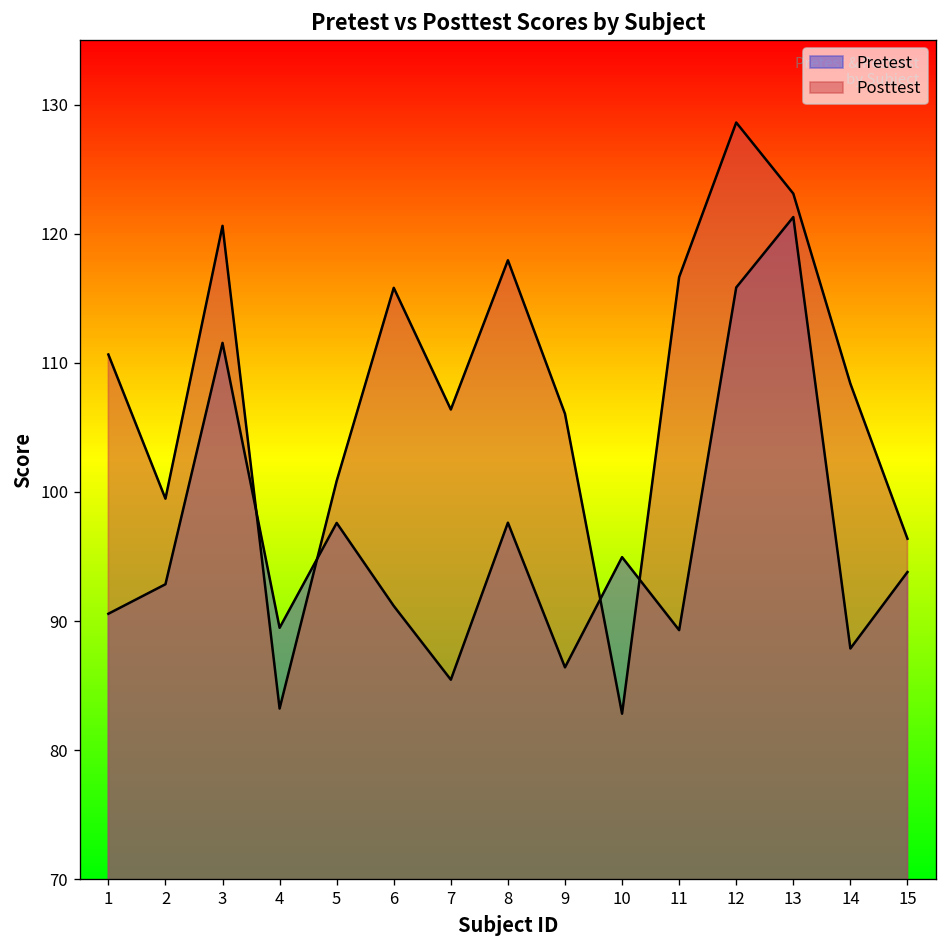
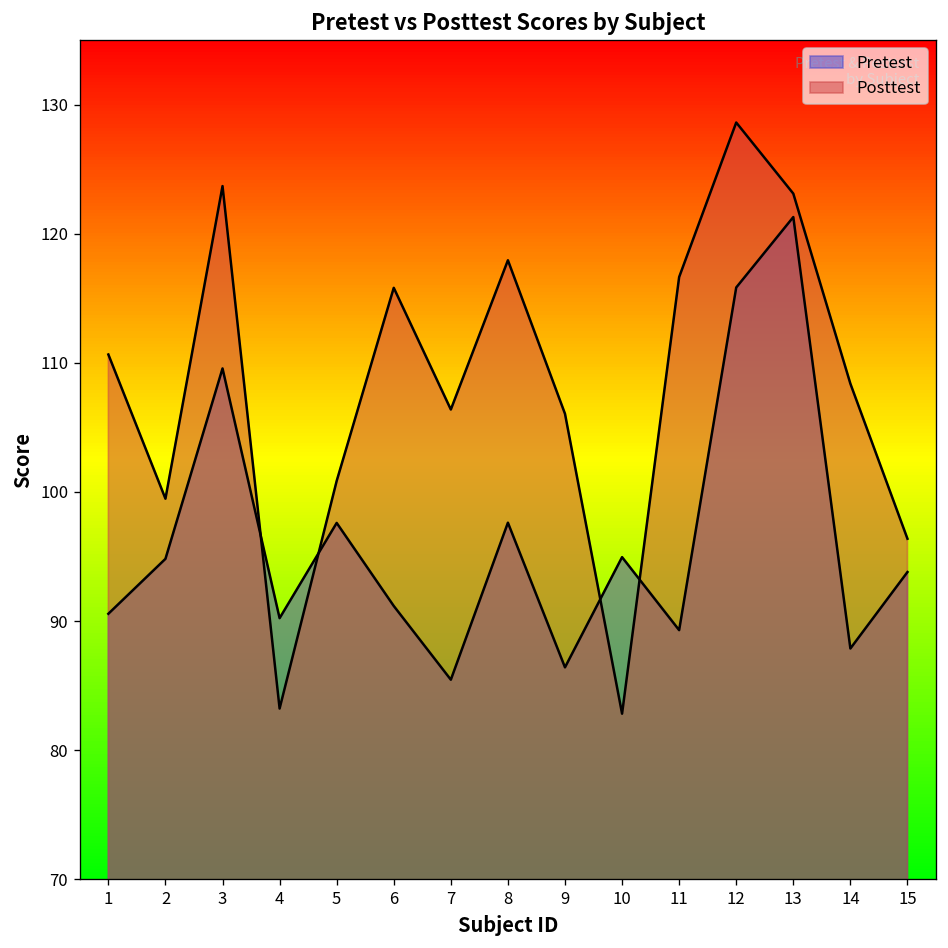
Pretest, 2: 92.8 -> 94.8
Pretest, 3: 111.5 -> 109.6
Posttest, 3: 120.6 -> 123.7
Pretest, 4: 89.5 -> 90.2
